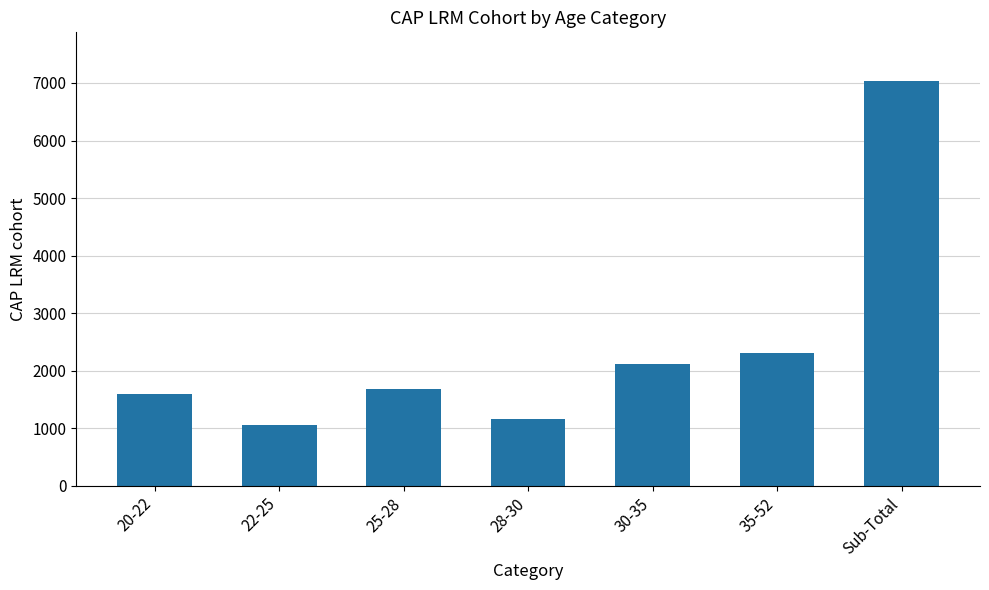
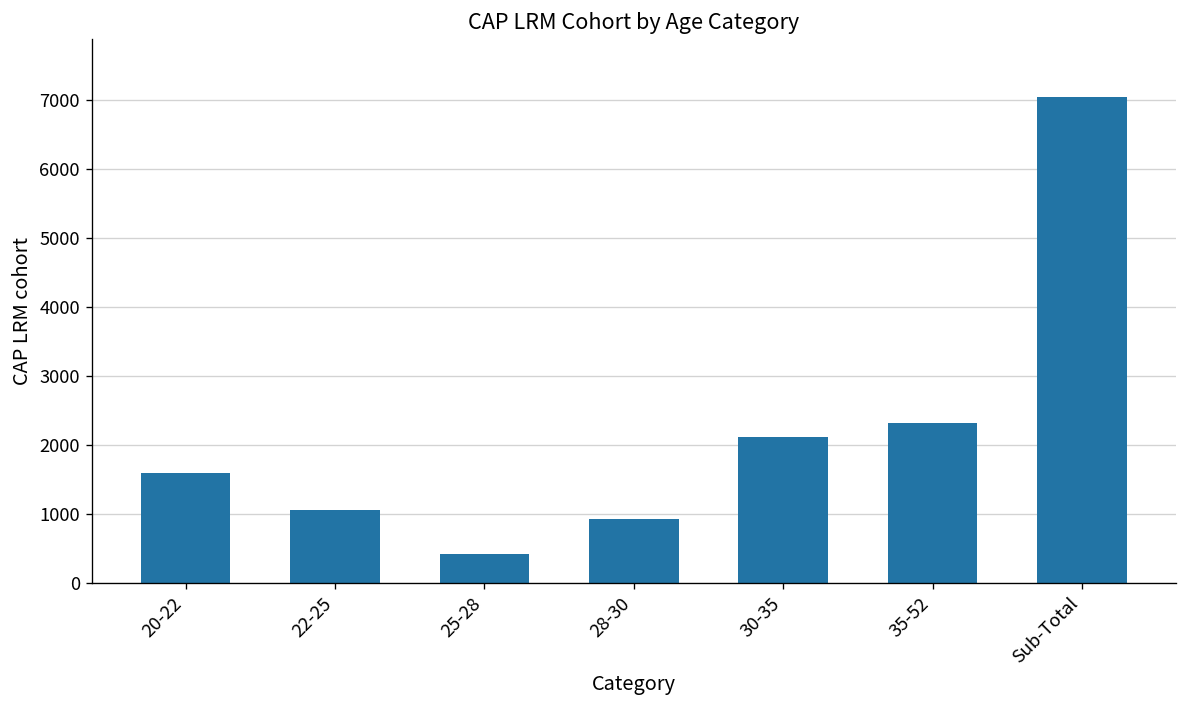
25-28: 1700 -> 400
28-30: 1200 -> 900
